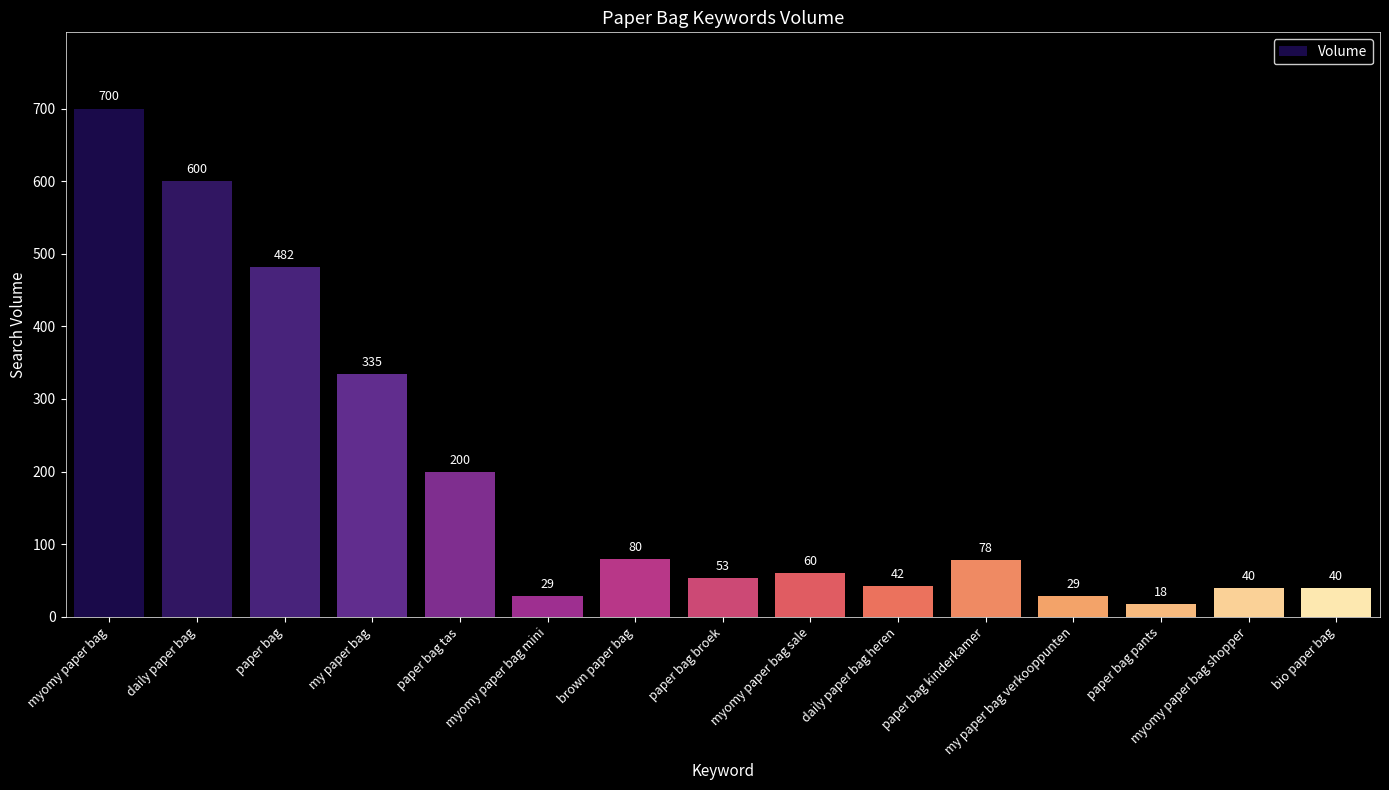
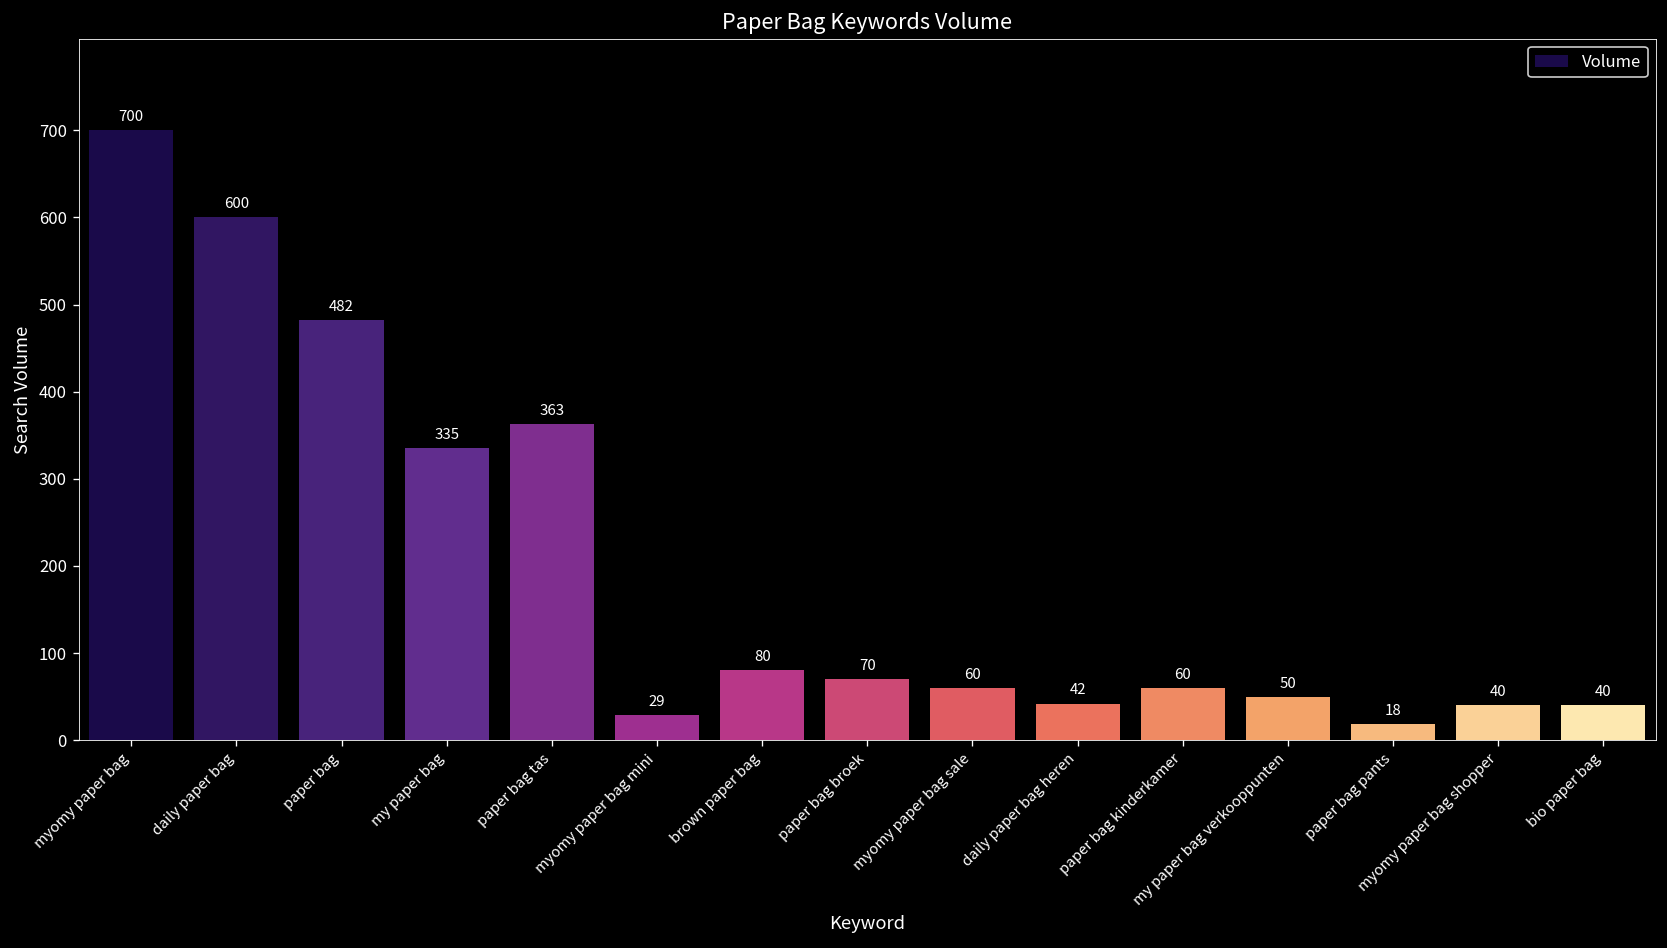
paper bag tas: 200 -> 363
paper bag broek: 53 -> 70
paper bag kinderkamer: 78 -> 60
my paper bag verkooppunten: 29 -> 50
